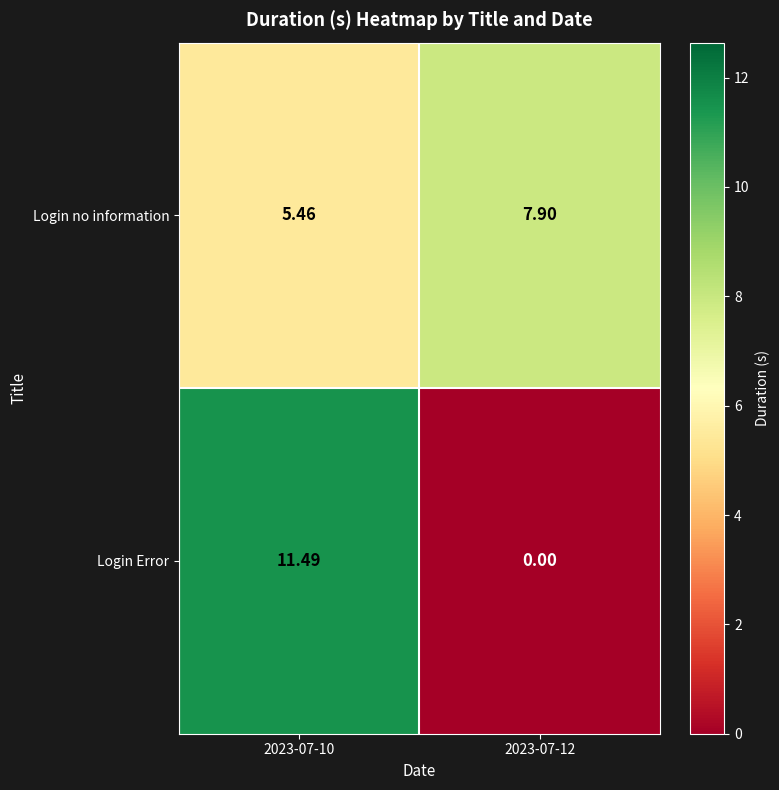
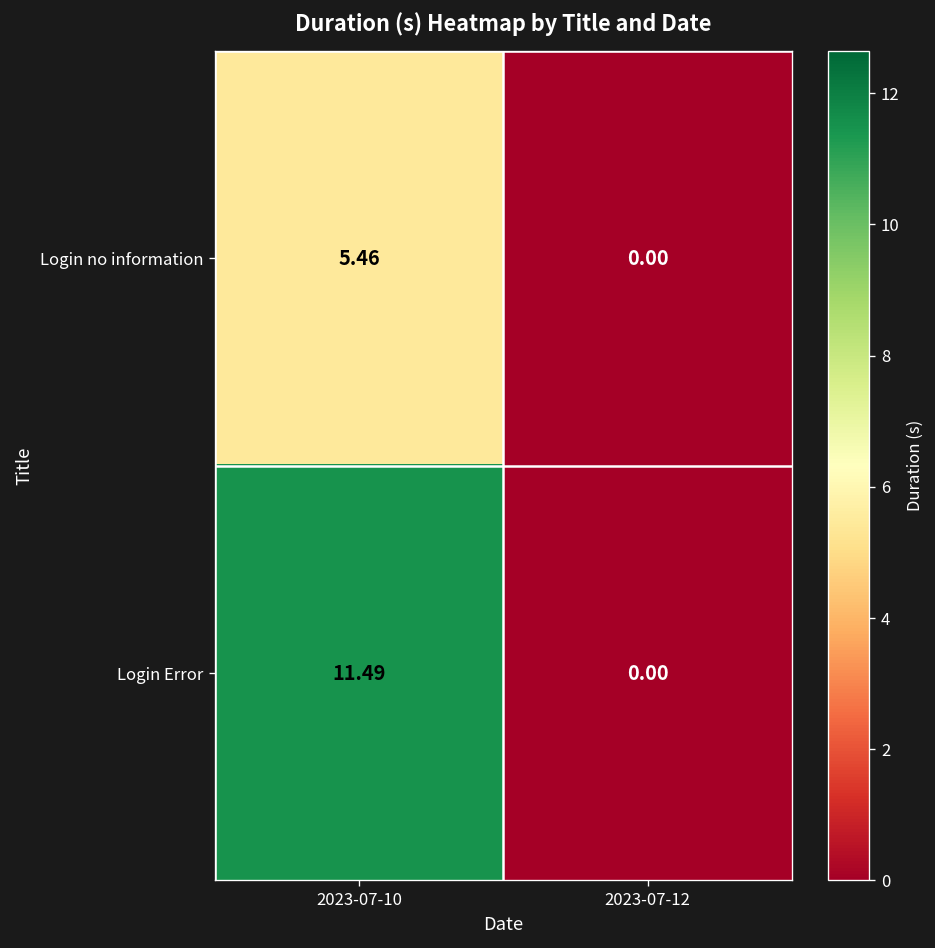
Login no information, 2023-07-12: 7.90 -> 0.00
